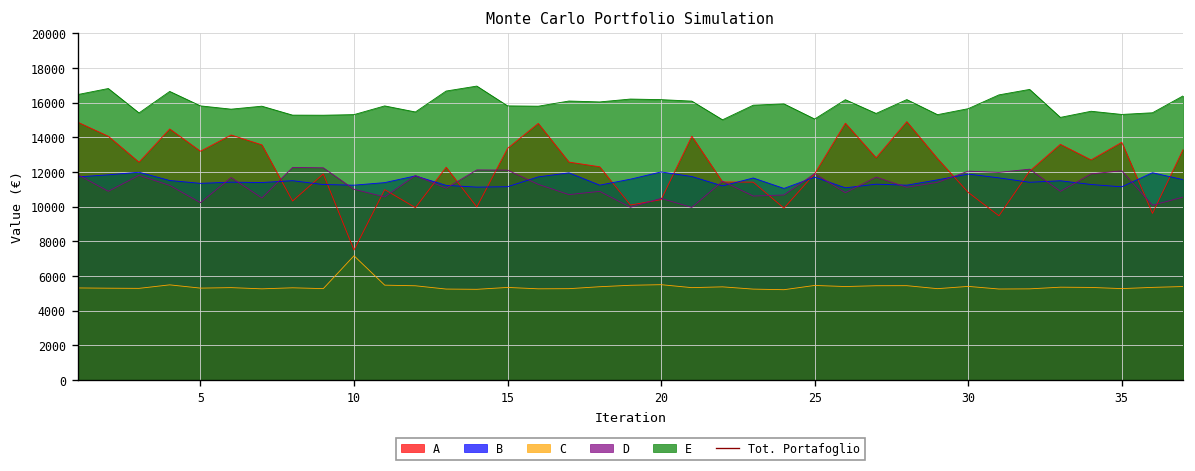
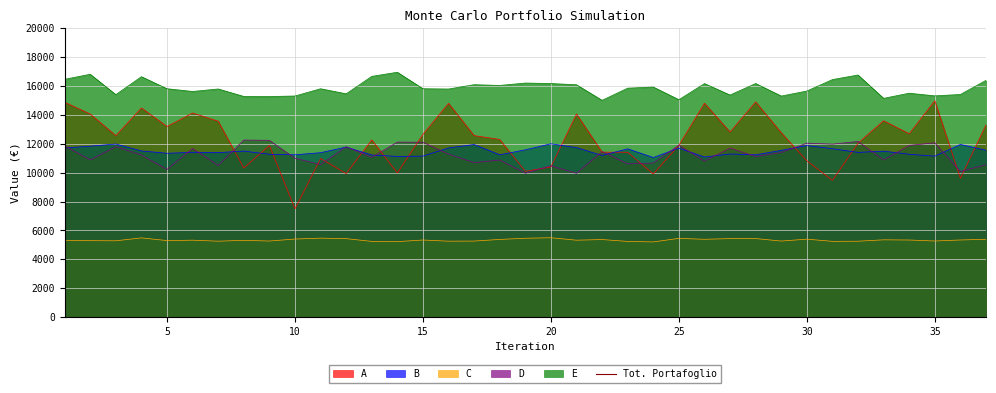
C, 10: 7200 -> 5400
A, 15: 13400 -> 12700
A, 35: 13700 -> 15000
